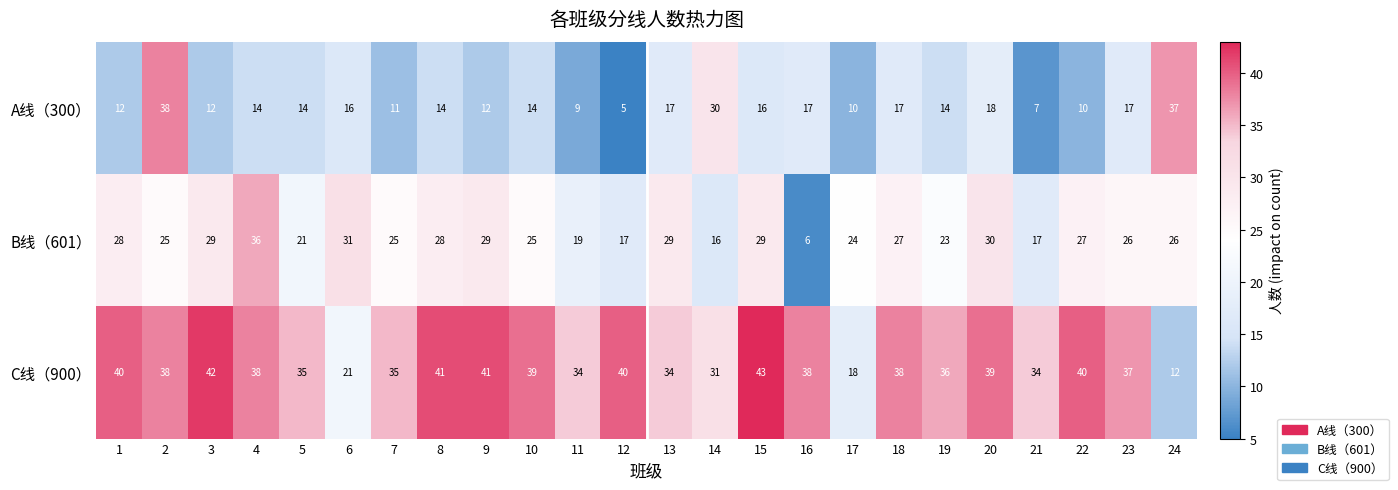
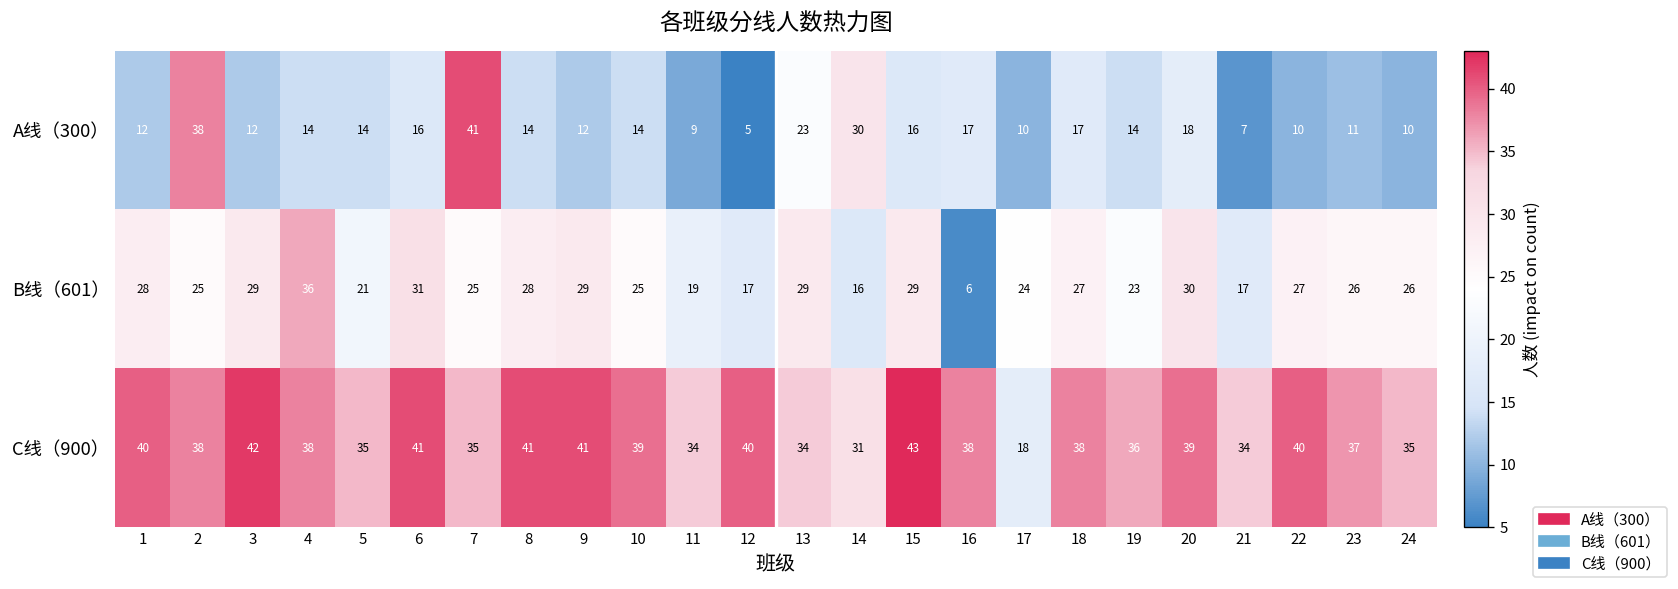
A线（300）, 7: 11 -> 41
A线（300）, 13: 17 -> 23
A线（300）, 23: 17 -> 11
A线（300）, 24: 37 -> 10
C线（900）, 6: 21 -> 41
C线（900）, 24: 12 -> 35
